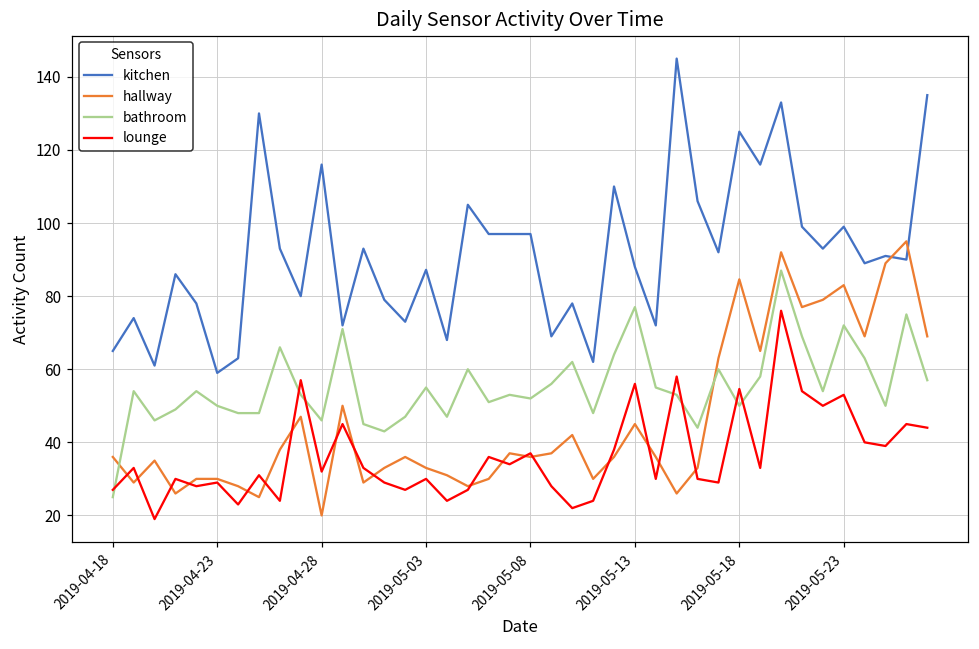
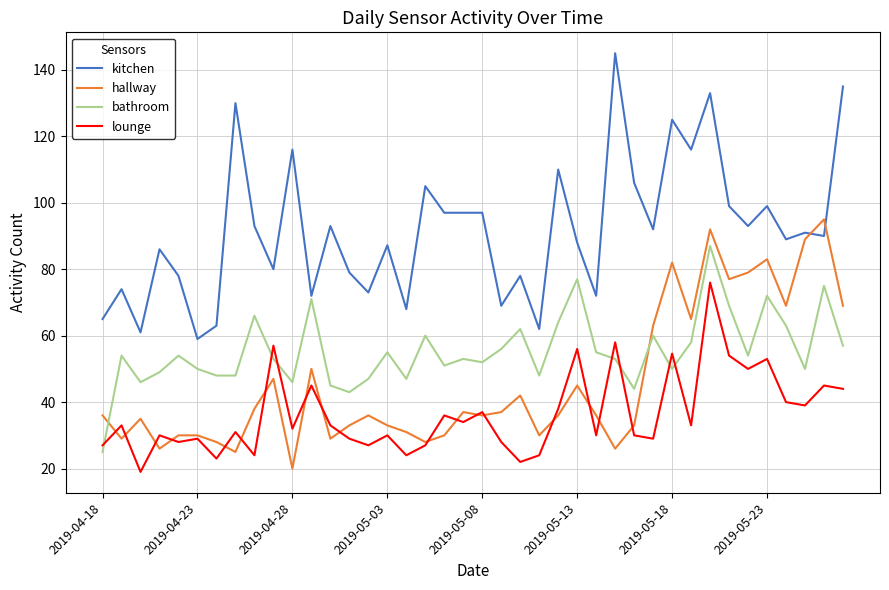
hallway, 2019-05-18: 85 -> 82
